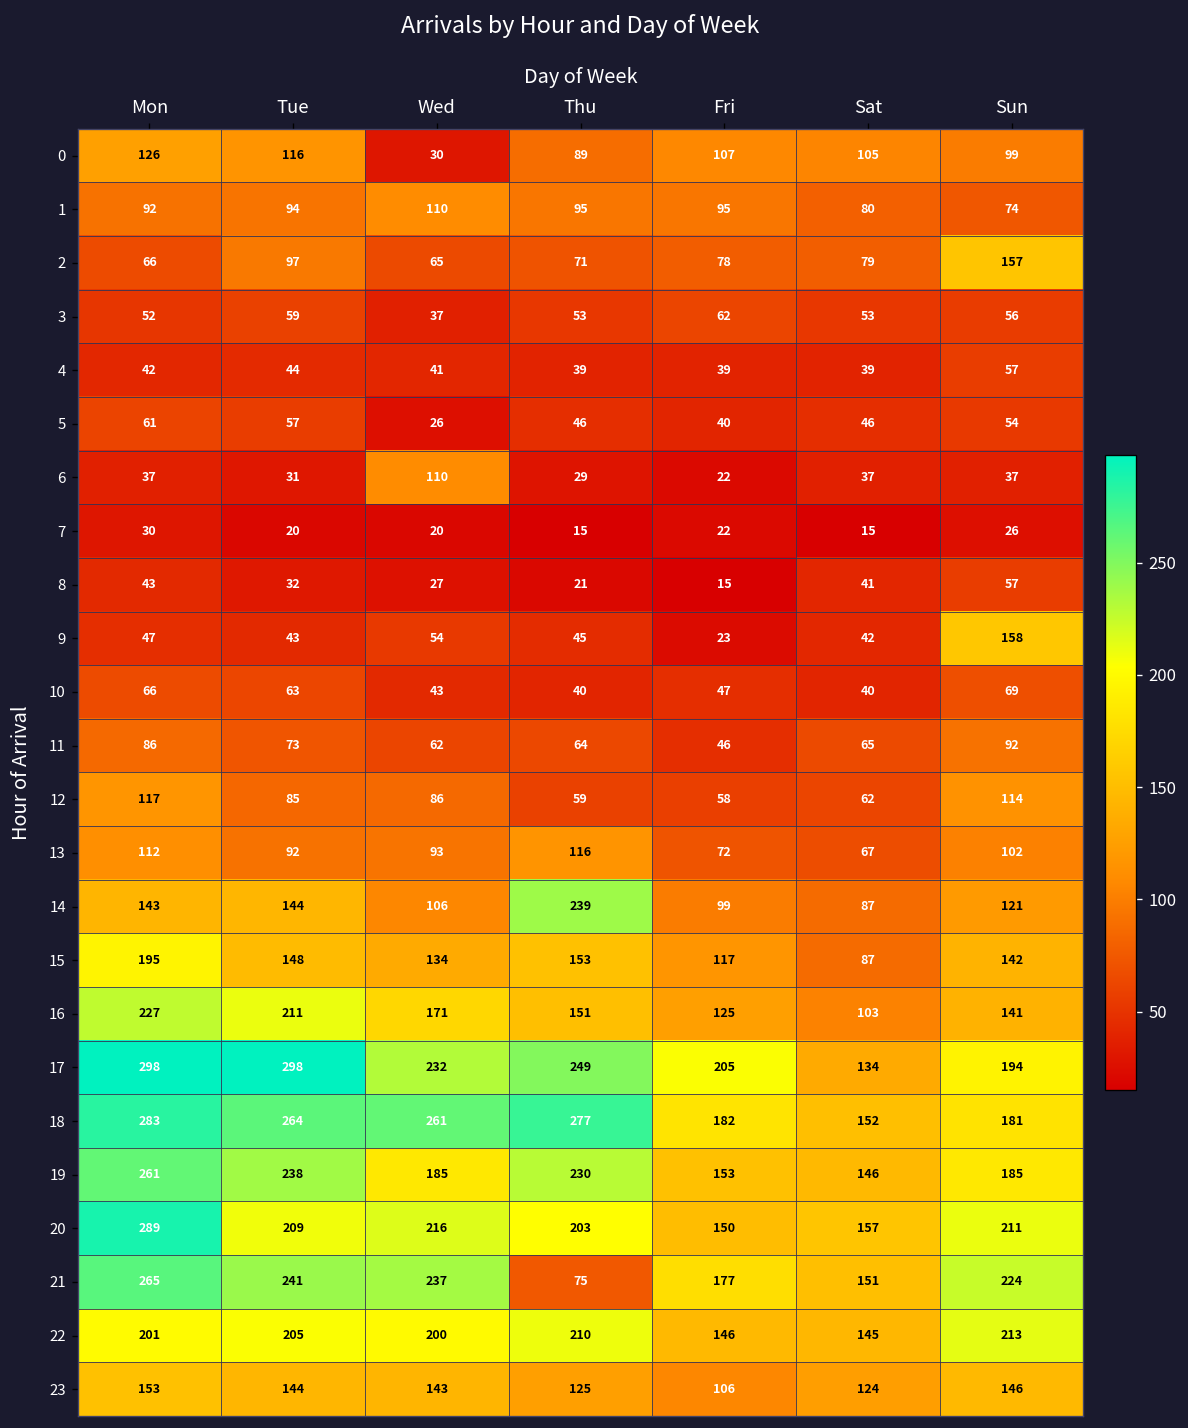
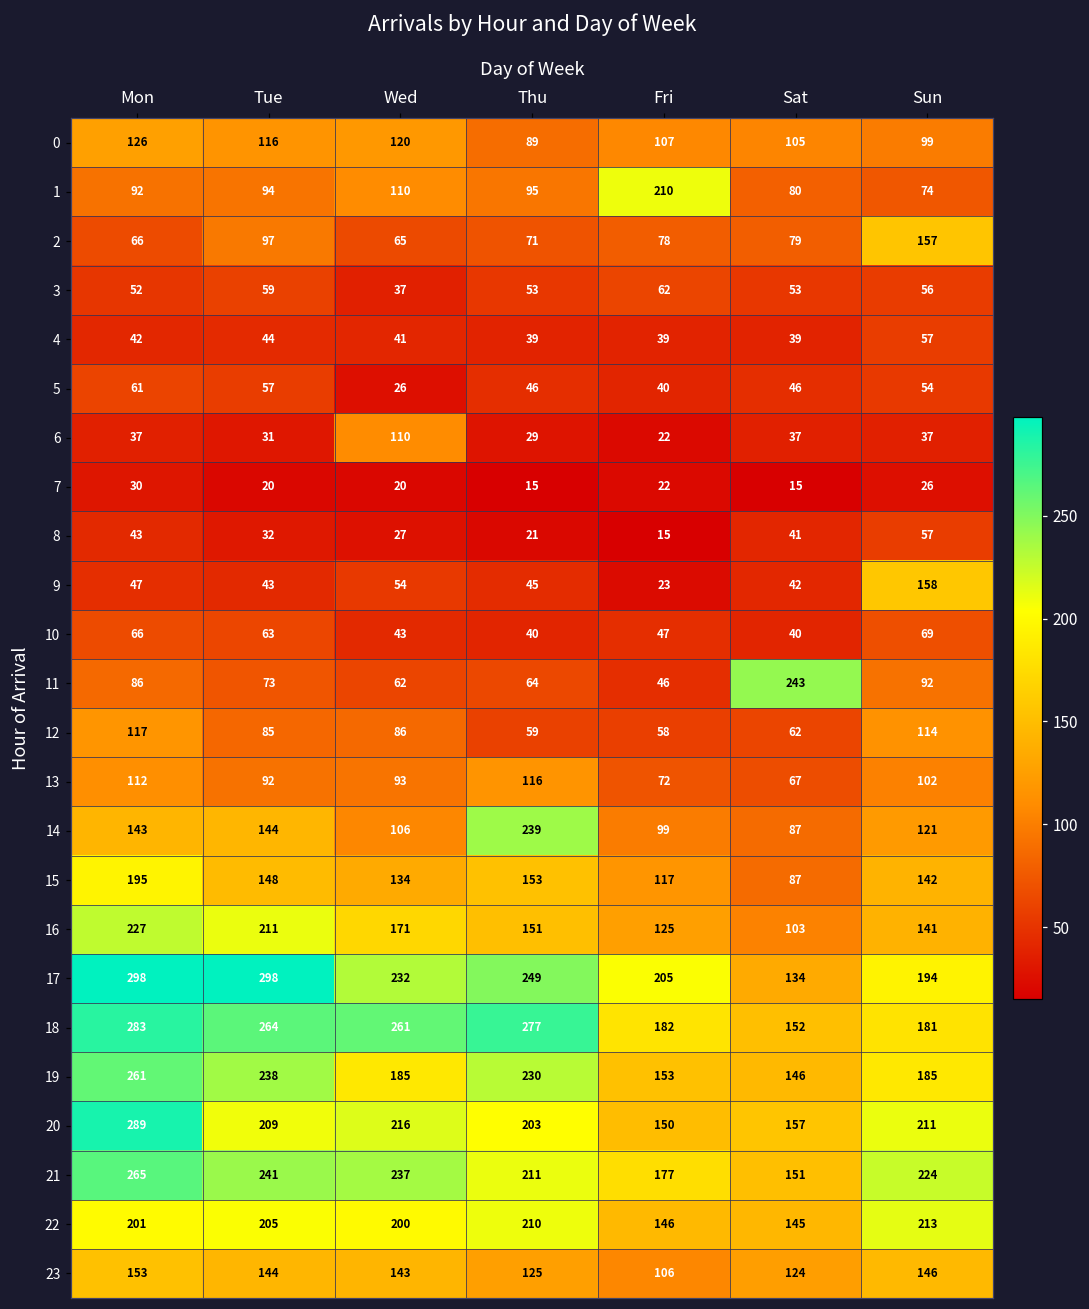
0, Wed: 30 -> 120
1, Fri: 95 -> 210
11, Sat: 65 -> 243
21, Thu: 75 -> 211
